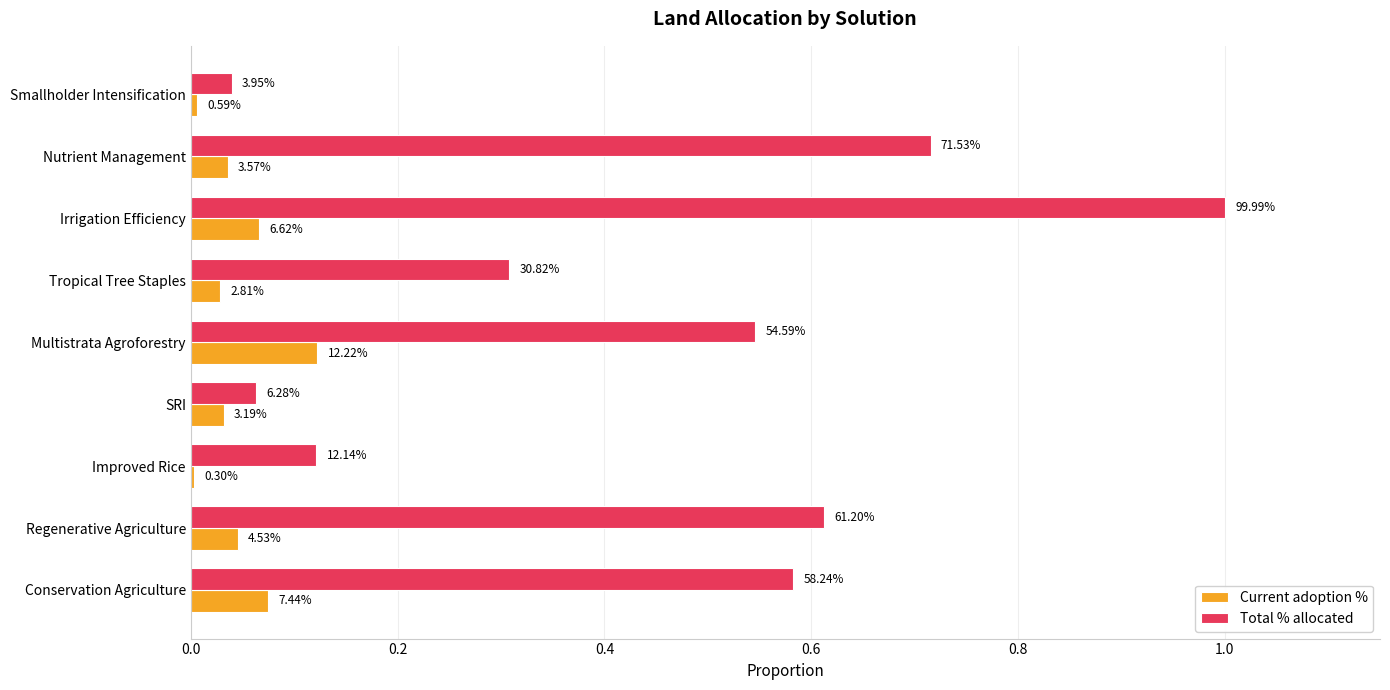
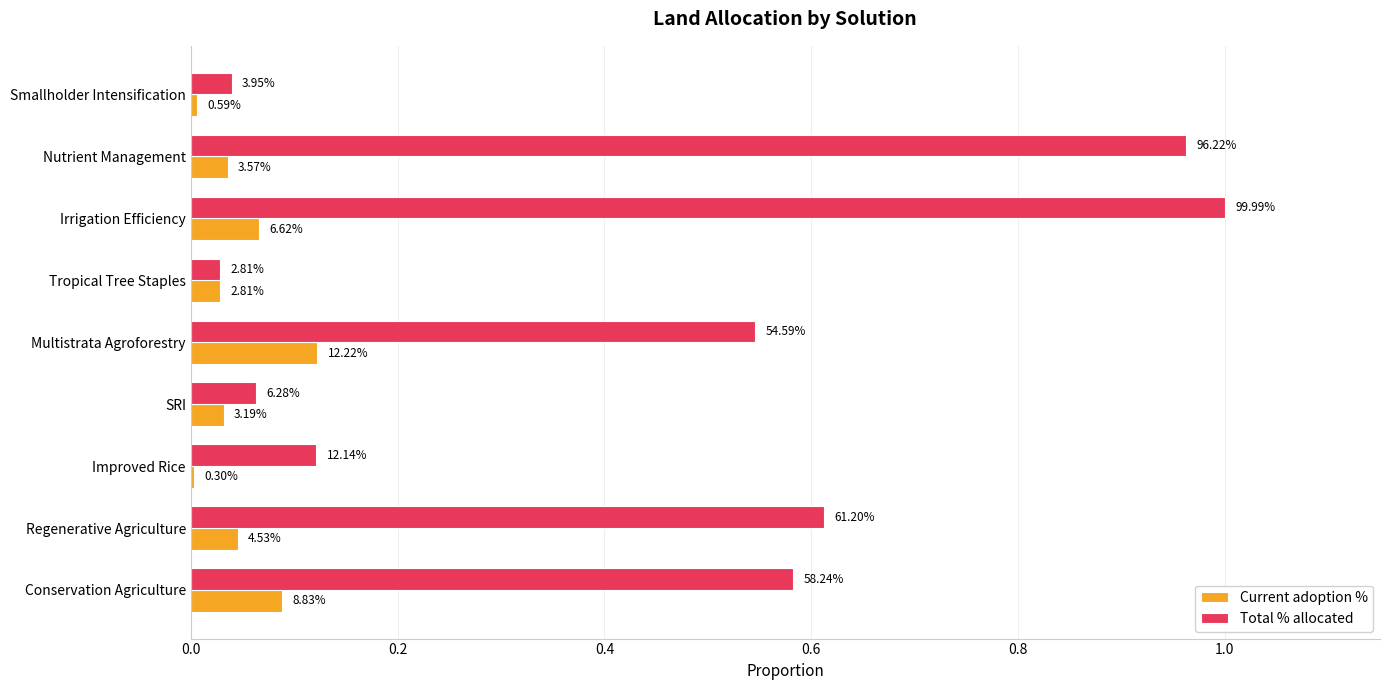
Total % allocated, Nutrient Management: 71.53% -> 96.22%
Total % allocated, Tropical Tree Staples: 30.82% -> 2.81%
Current adoption %, Conservation Agriculture: 7.44% -> 8.83%
